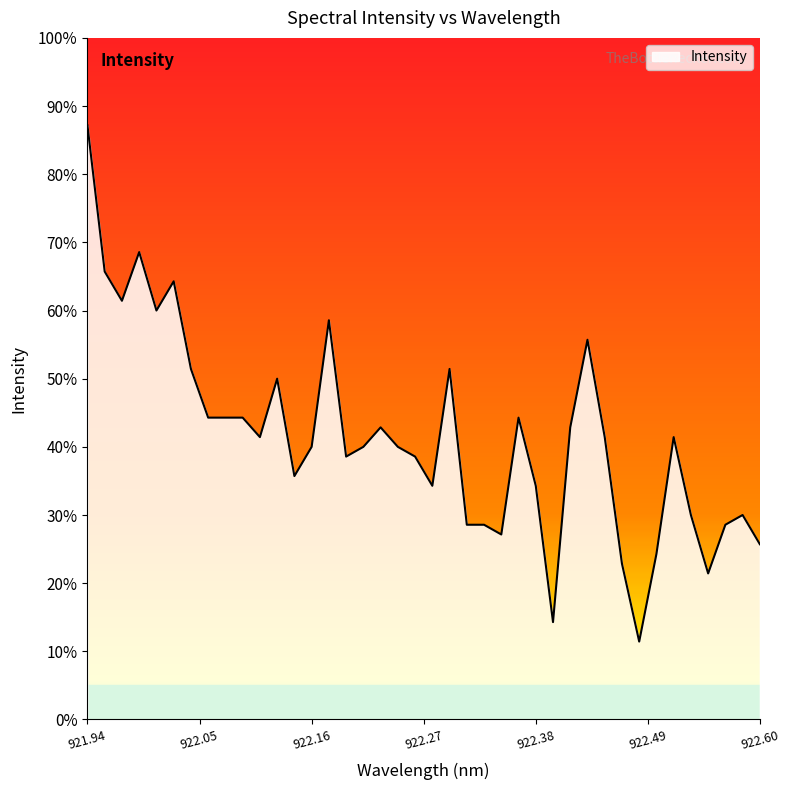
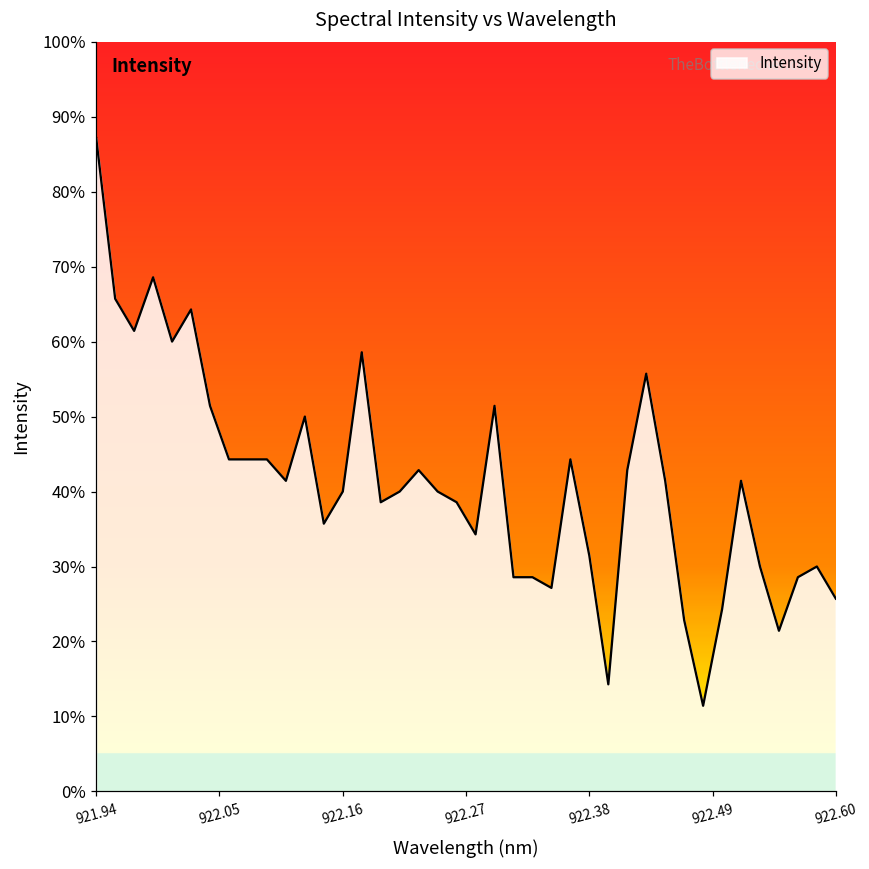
922.38: 34% -> 31%
